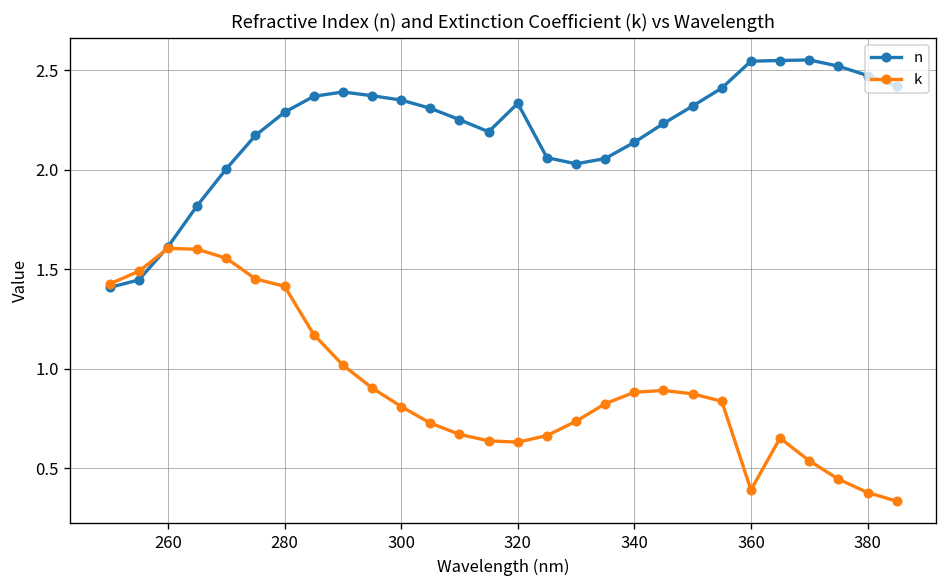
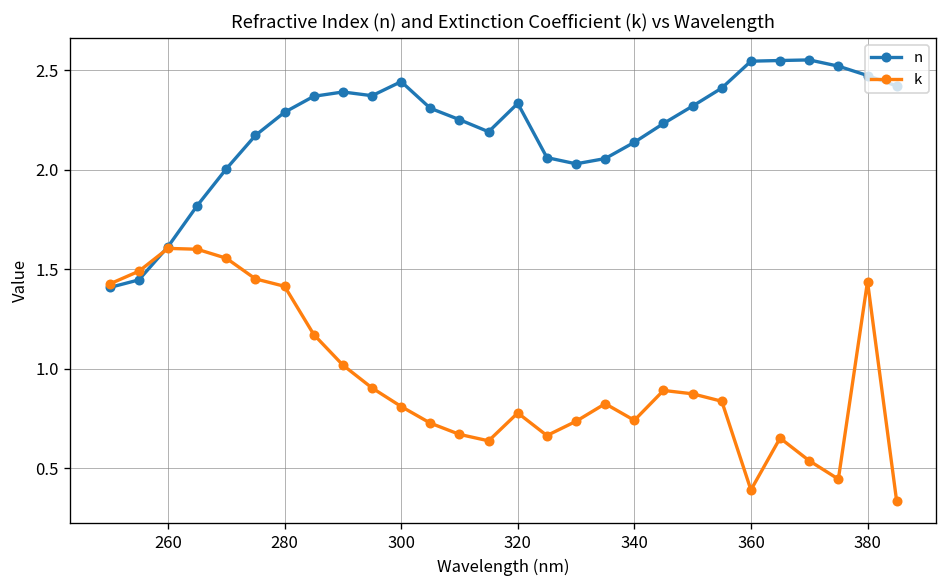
n, 300: 2.35 -> 2.44
k, 320: 0.63 -> 0.78
k, 340: 0.88 -> 0.74
k, 380: 0.38 -> 1.44
